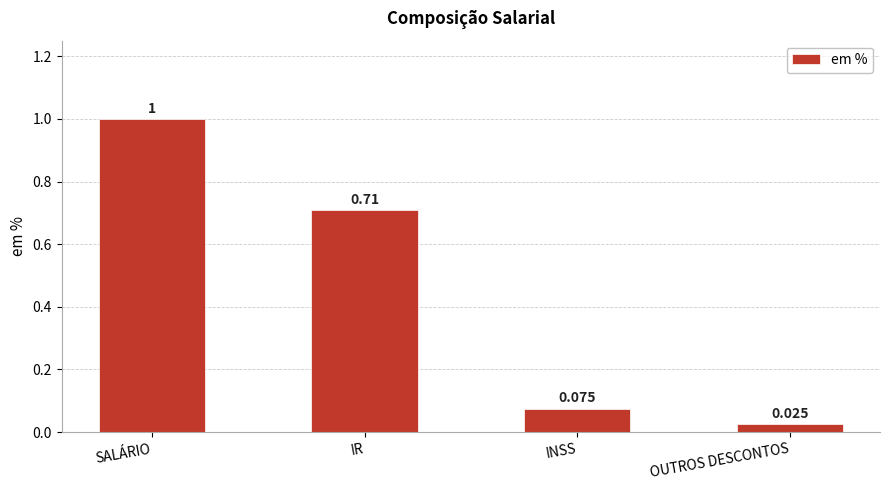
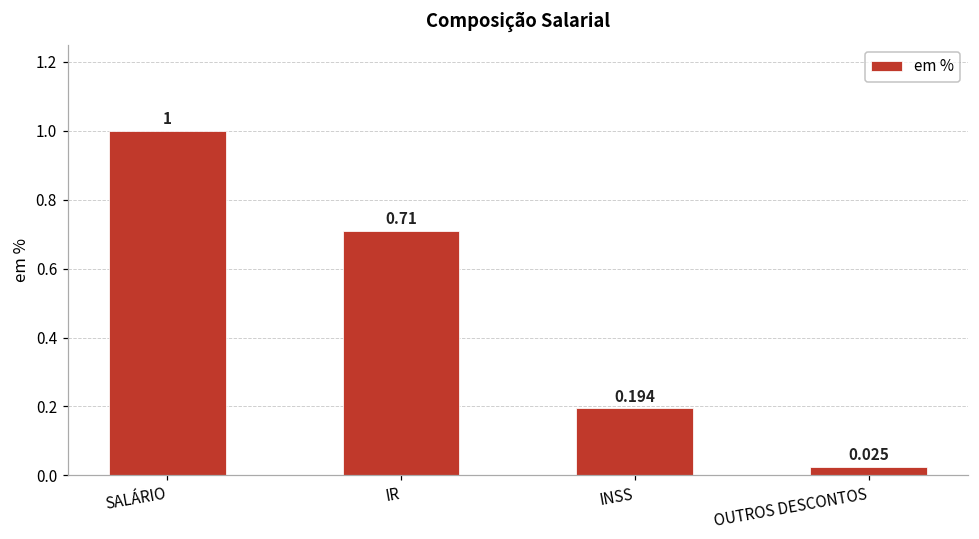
INSS: 0.075 -> 0.194
